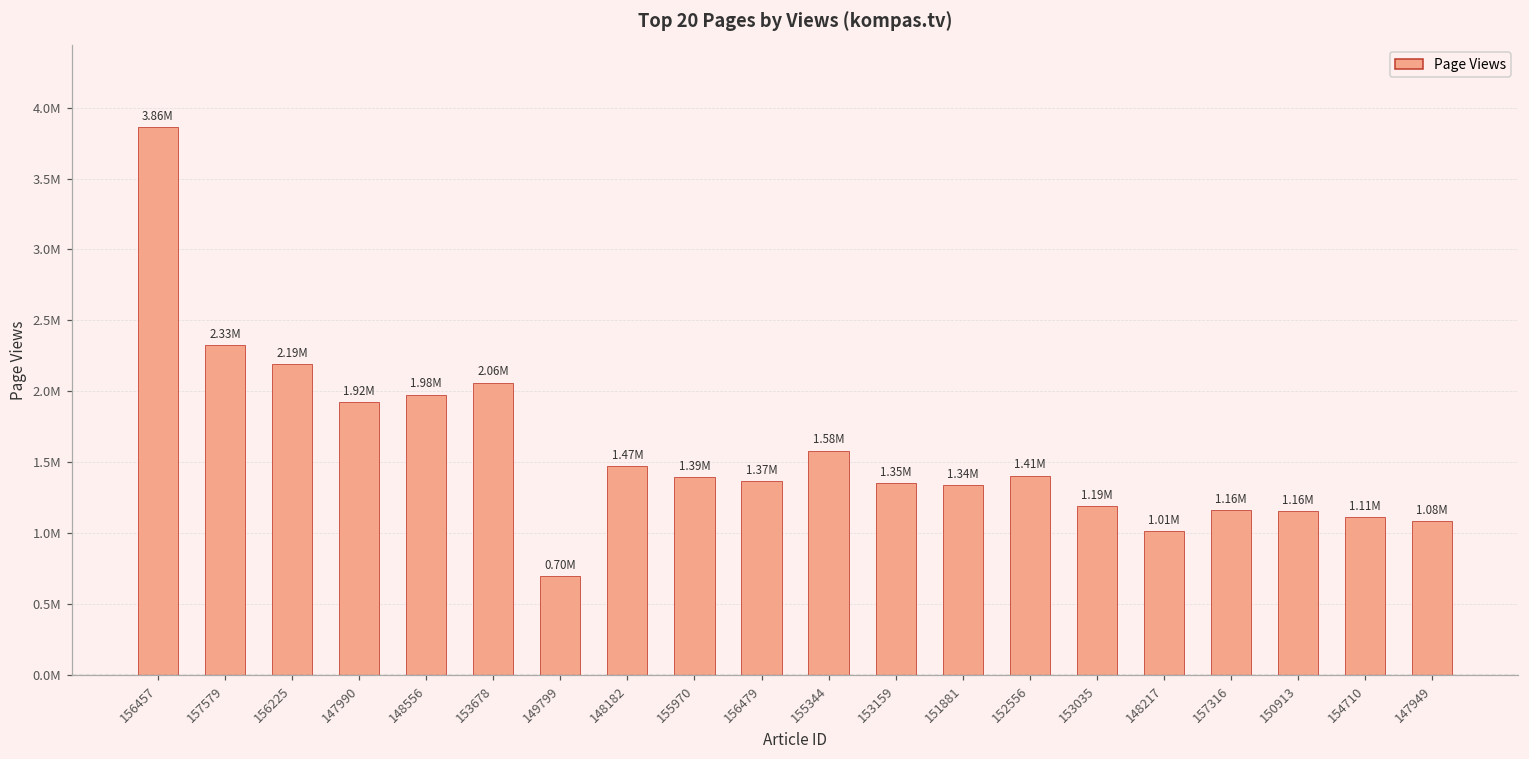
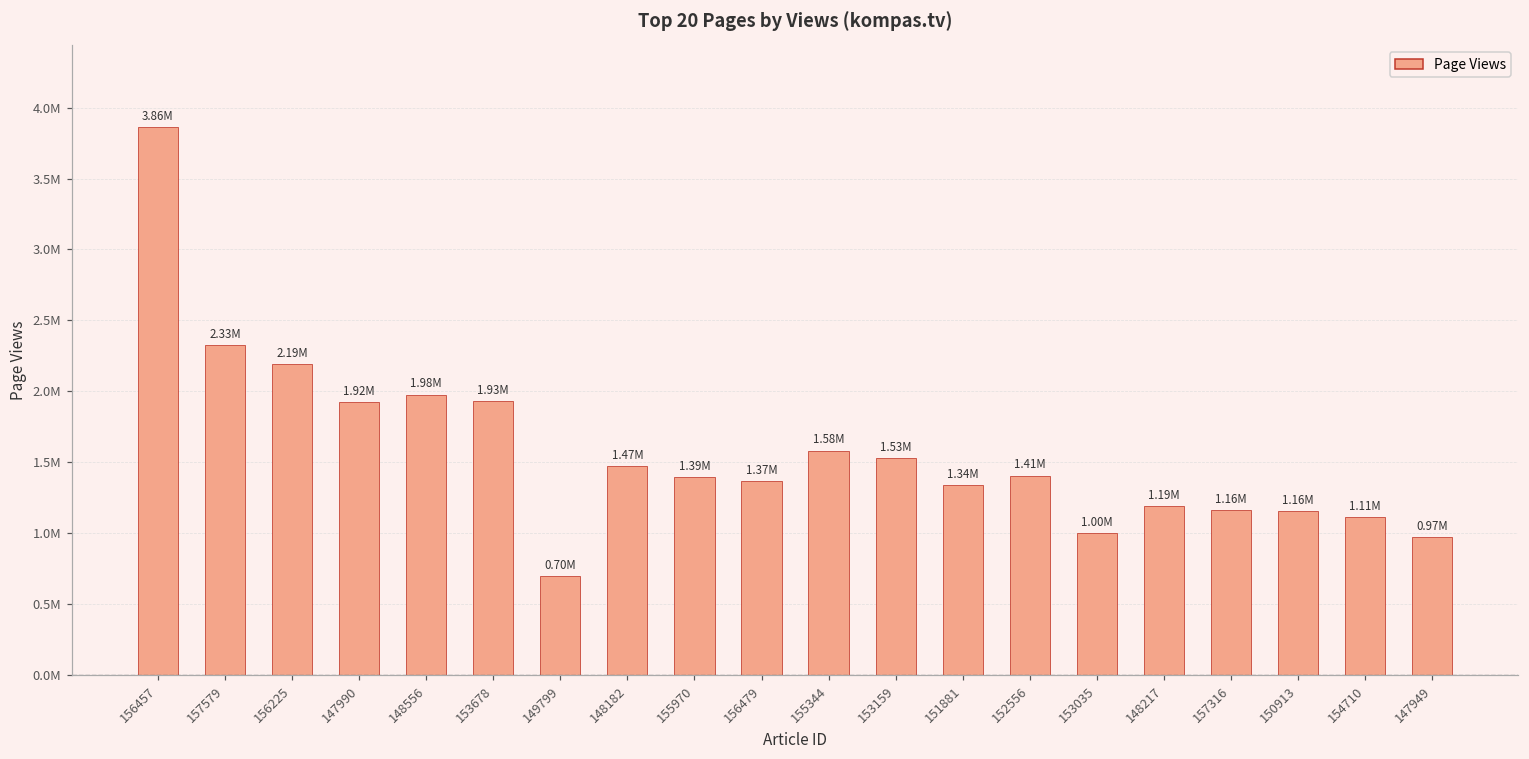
153678: 2.06M -> 1.93M
153159: 1.35M -> 1.53M
153035: 1.19M -> 1.00M
148217: 1.01M -> 1.19M
147949: 1.08M -> 0.97M
